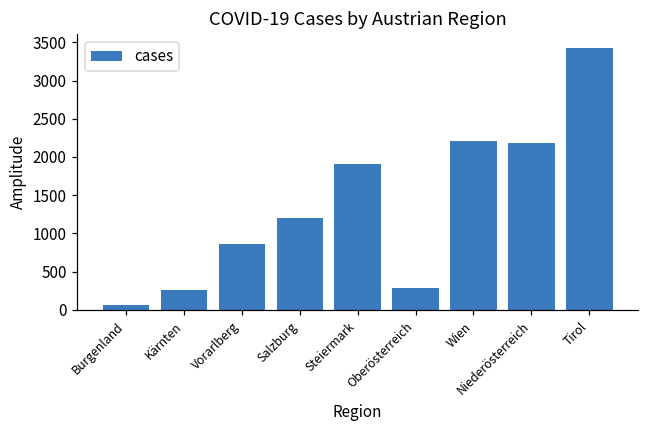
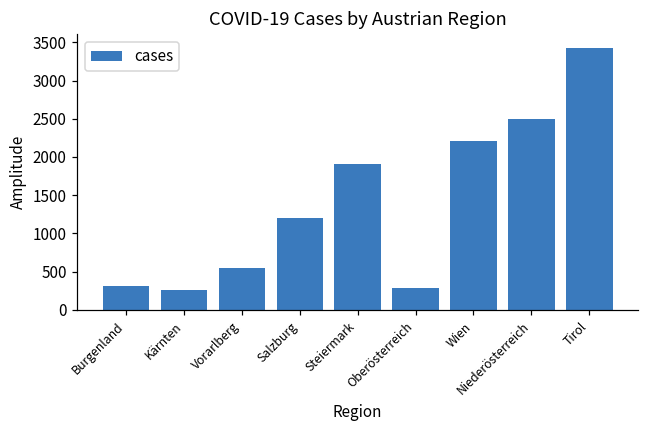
Burgenland: 100 -> 300
Vorarlberg: 900 -> 500
Niederösterreich: 2200 -> 2500
